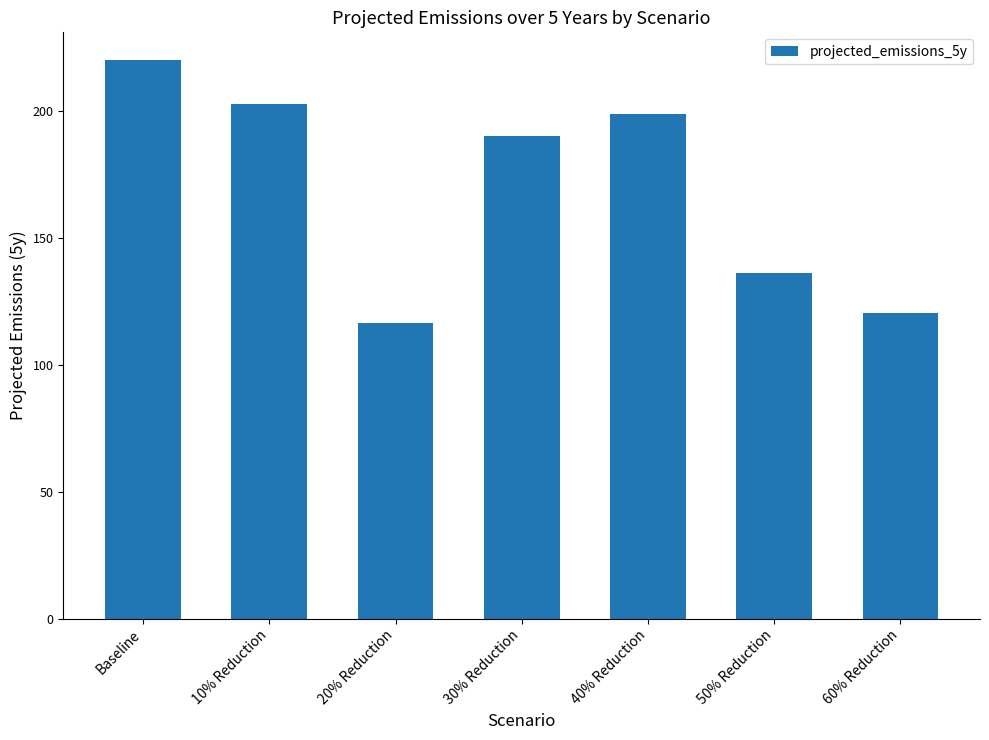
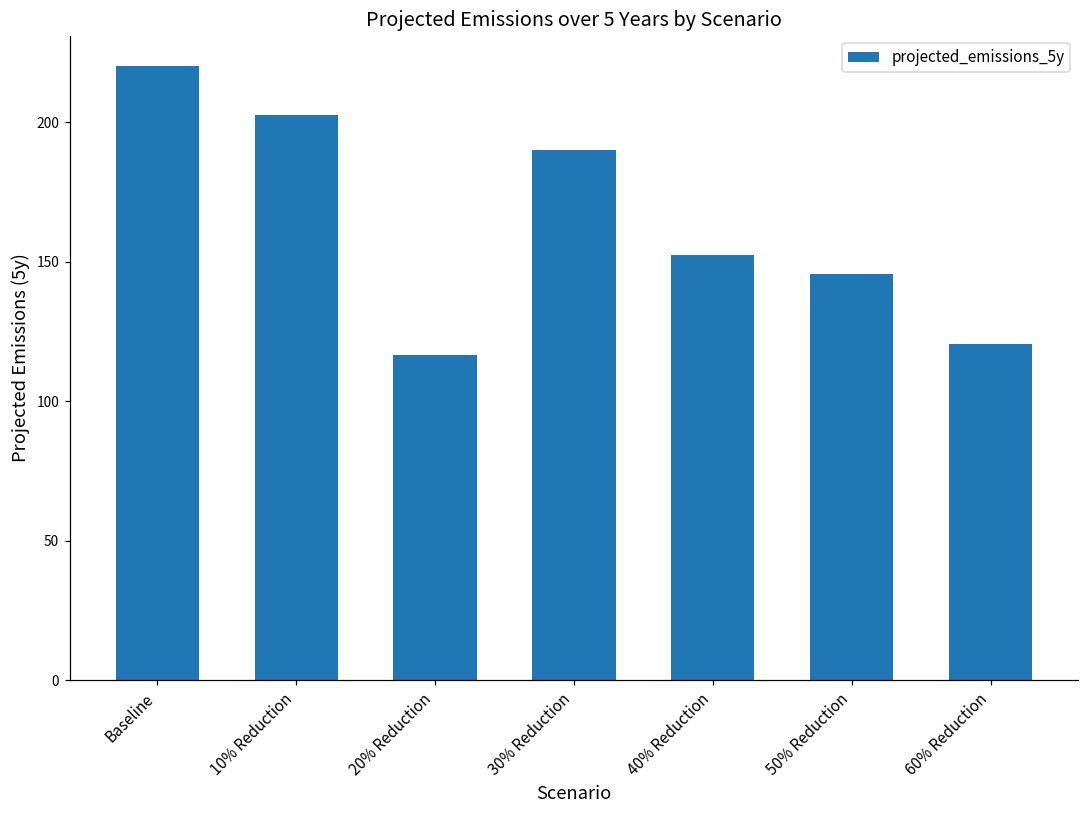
40% Reduction: 199 -> 152
50% Reduction: 136 -> 146
